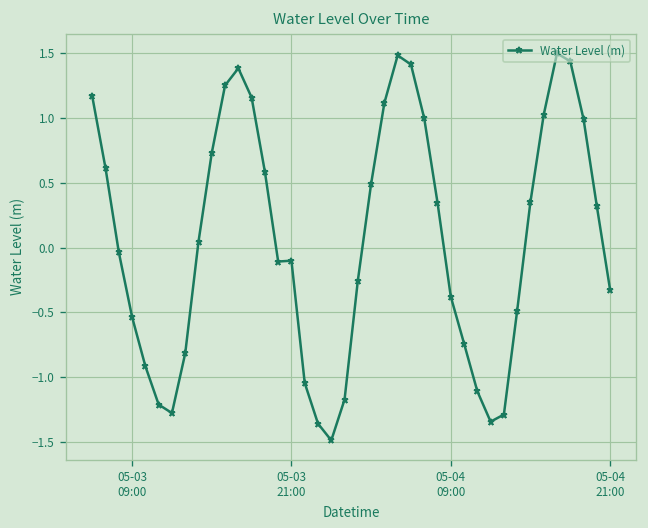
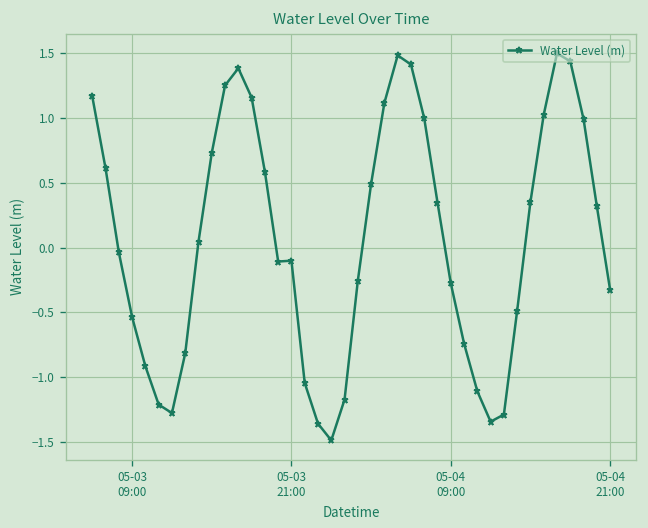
05-04 09:00: -0.38 -> -0.28
